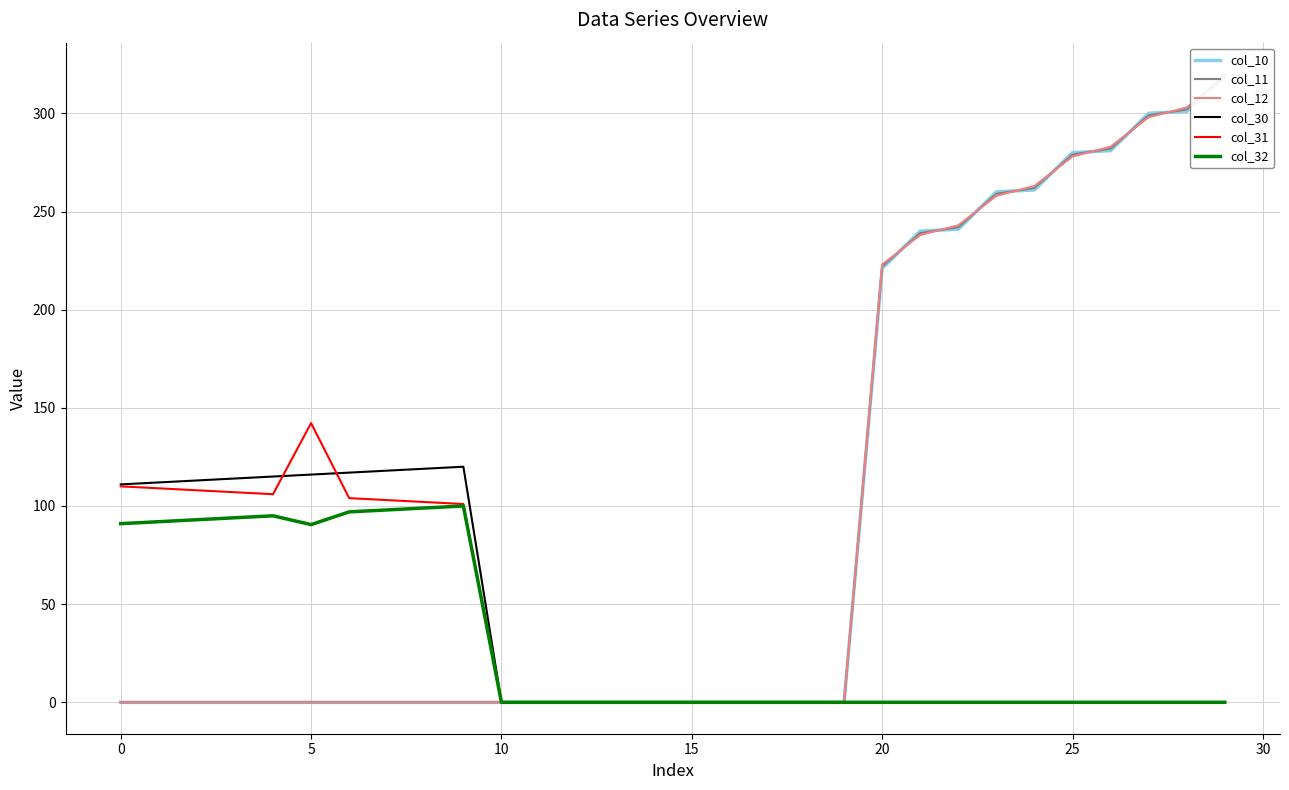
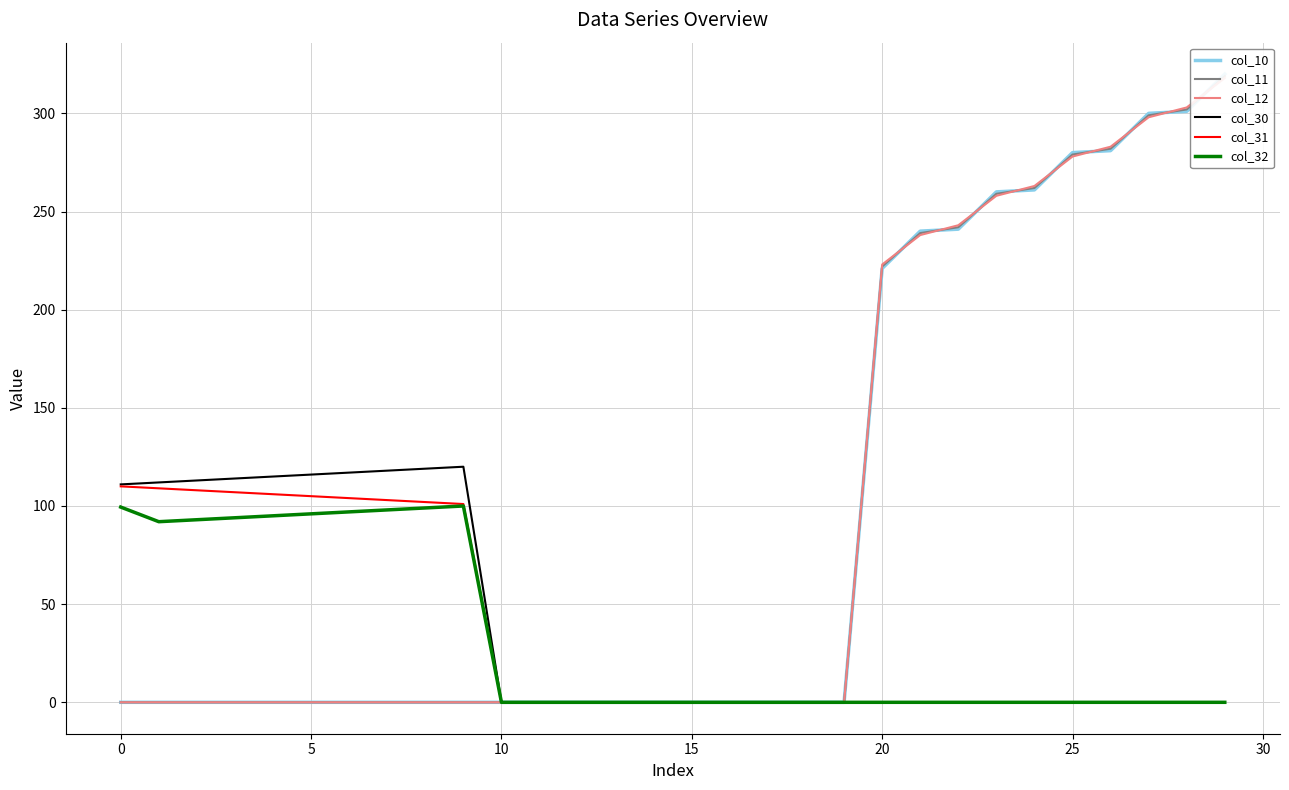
col_32, 0: 91 -> 99
col_31, 5: 142 -> 105
col_32, 5: 91 -> 96
